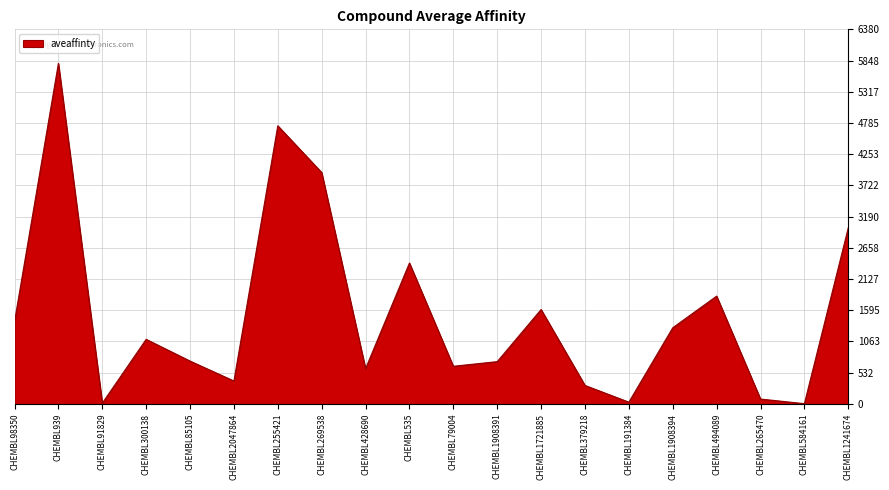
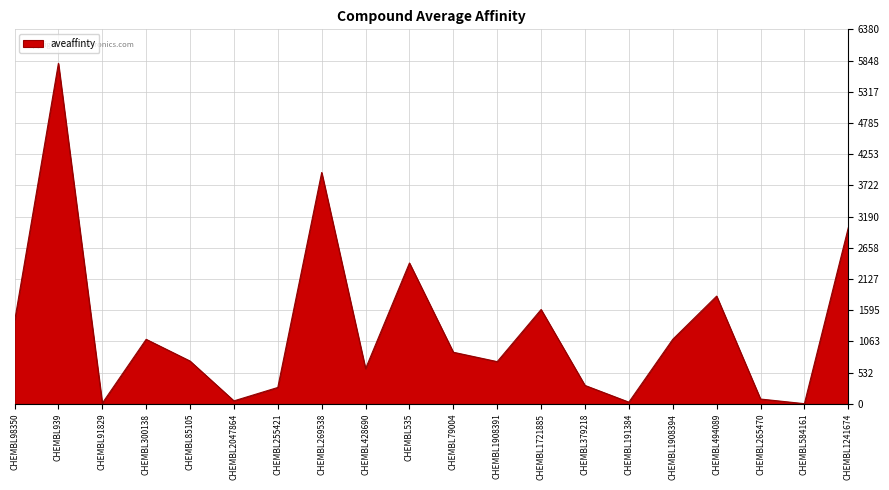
CHEMBL2047864: 400 -> 100
CHEMBL255421: 4700 -> 300
CHEMBL79004: 600 -> 900
CHEMBL1908394: 1300 -> 1100
